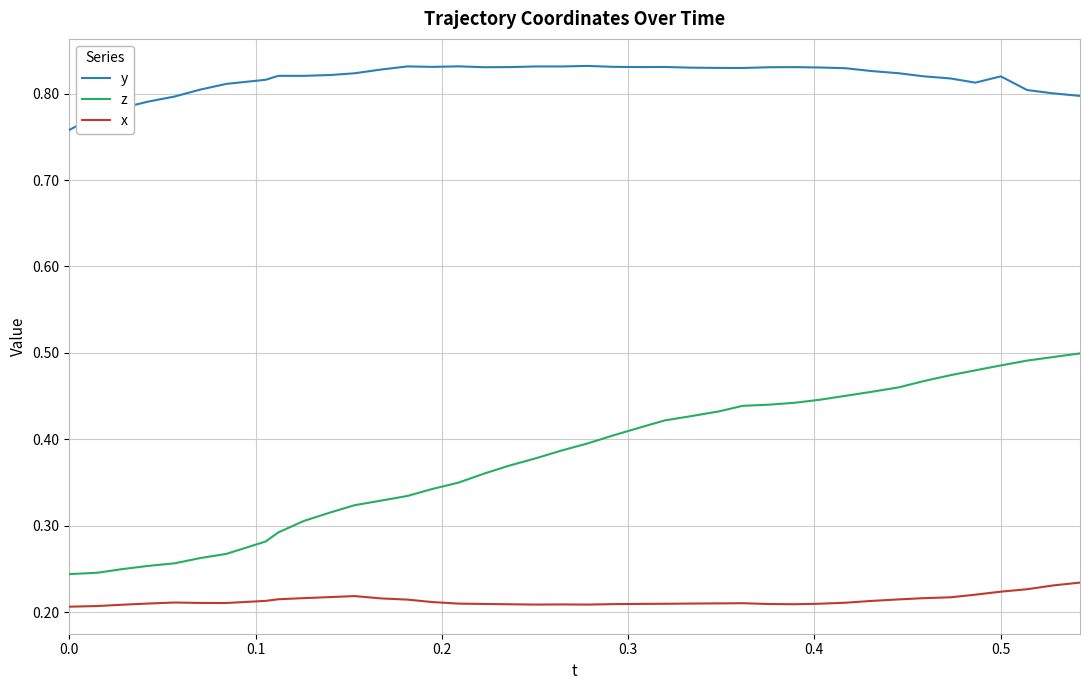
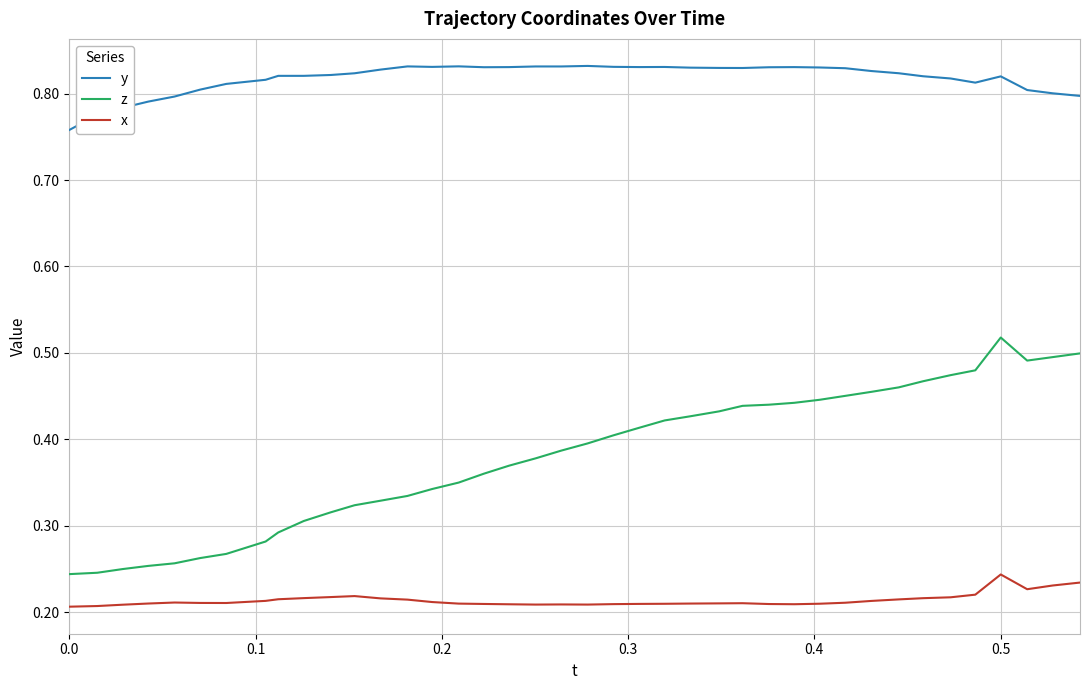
z, 0.5: 0.49 -> 0.52
x, 0.5: 0.22 -> 0.24
